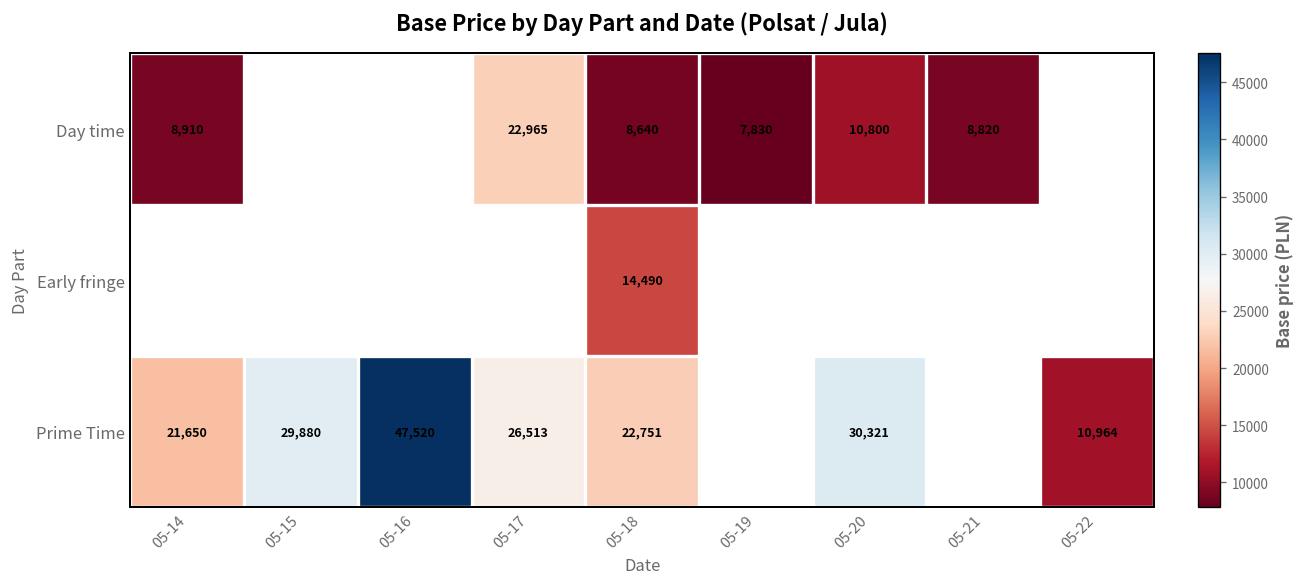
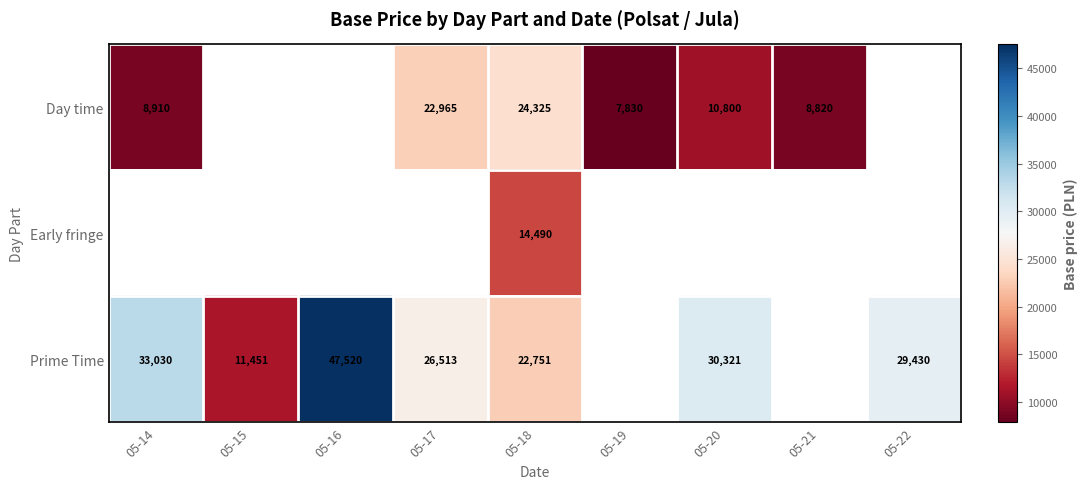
Day time, 05-18: 8,640 -> 24,325
Prime Time, 05-14: 21,650 -> 33,030
Prime Time, 05-15: 29,880 -> 11,451
Prime Time, 05-22: 10,964 -> 29,430
